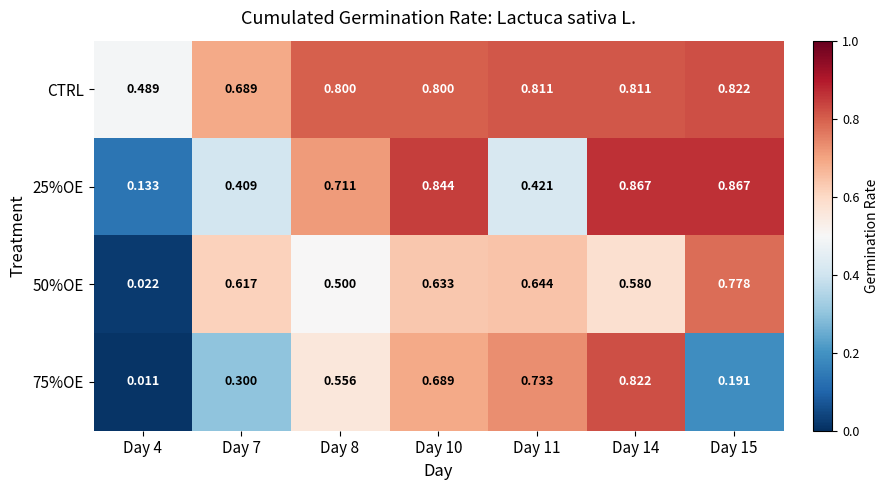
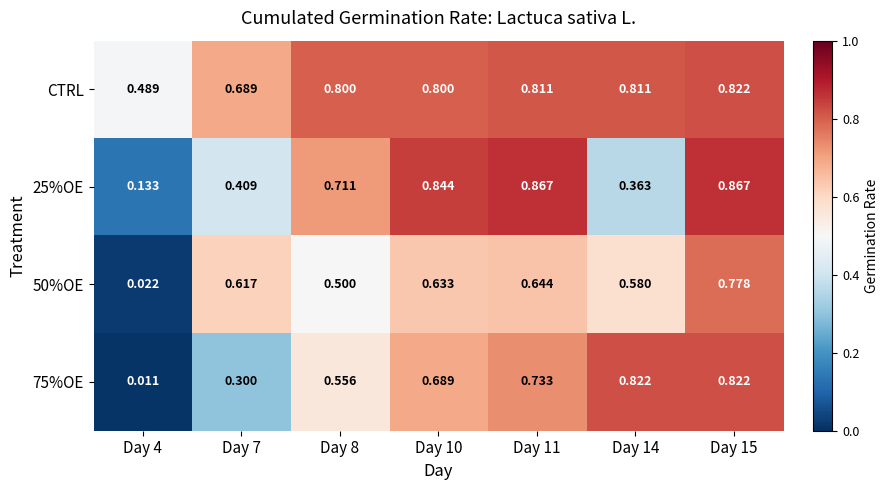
25%OE, Day 11: 0.421 -> 0.867
25%OE, Day 14: 0.867 -> 0.363
75%OE, Day 15: 0.191 -> 0.822
